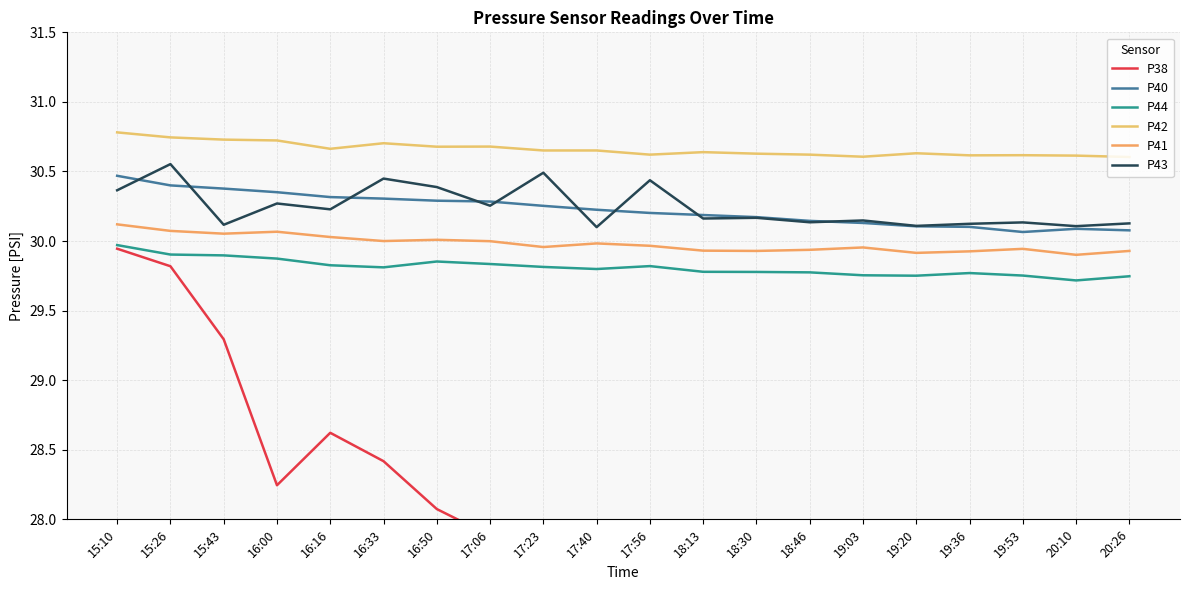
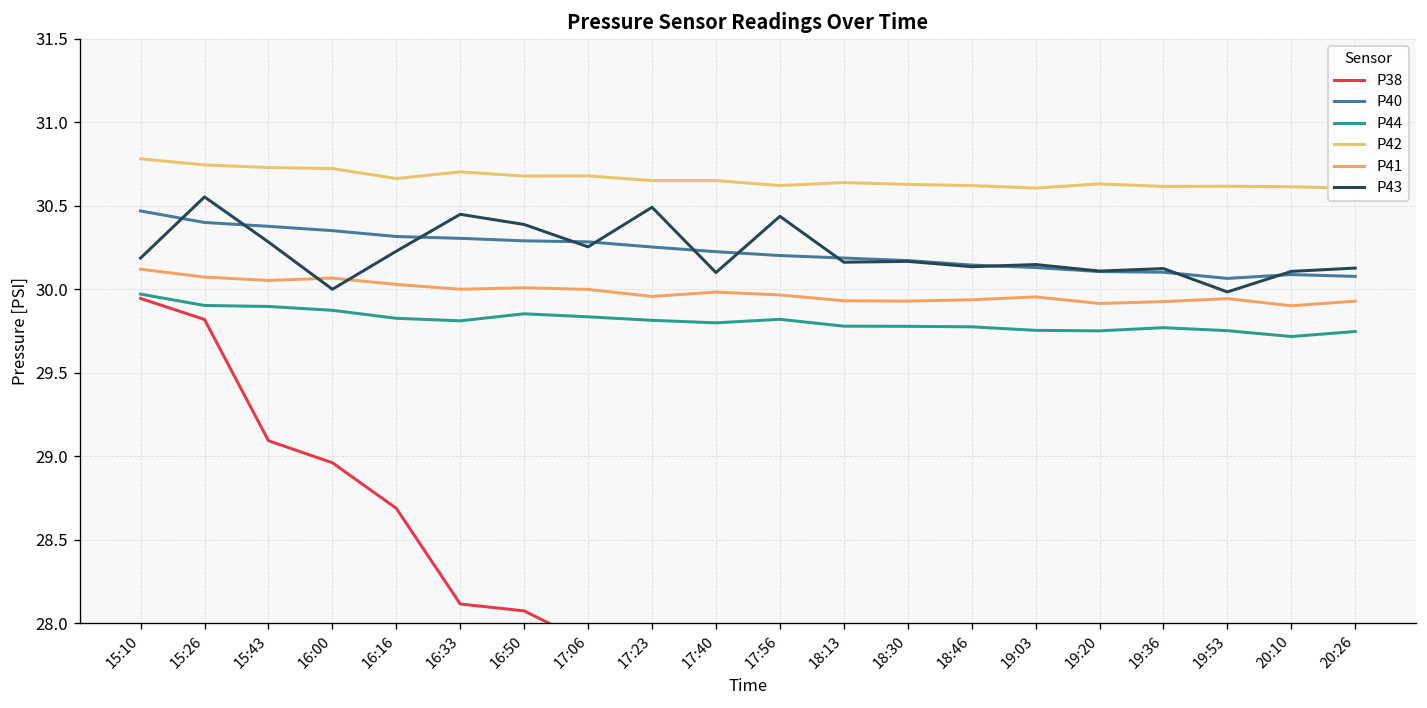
P43, 15:10: 30.37 -> 30.19
P38, 15:43: 29.29 -> 29.09
P43, 15:43: 30.12 -> 30.28
P38, 16:00: 28.25 -> 28.96
P43, 16:00: 30.27 -> 30.00
P38, 16:16: 28.62 -> 28.69
P38, 16:33: 28.42 -> 28.12
P43, 19:53: 30.13 -> 29.98
